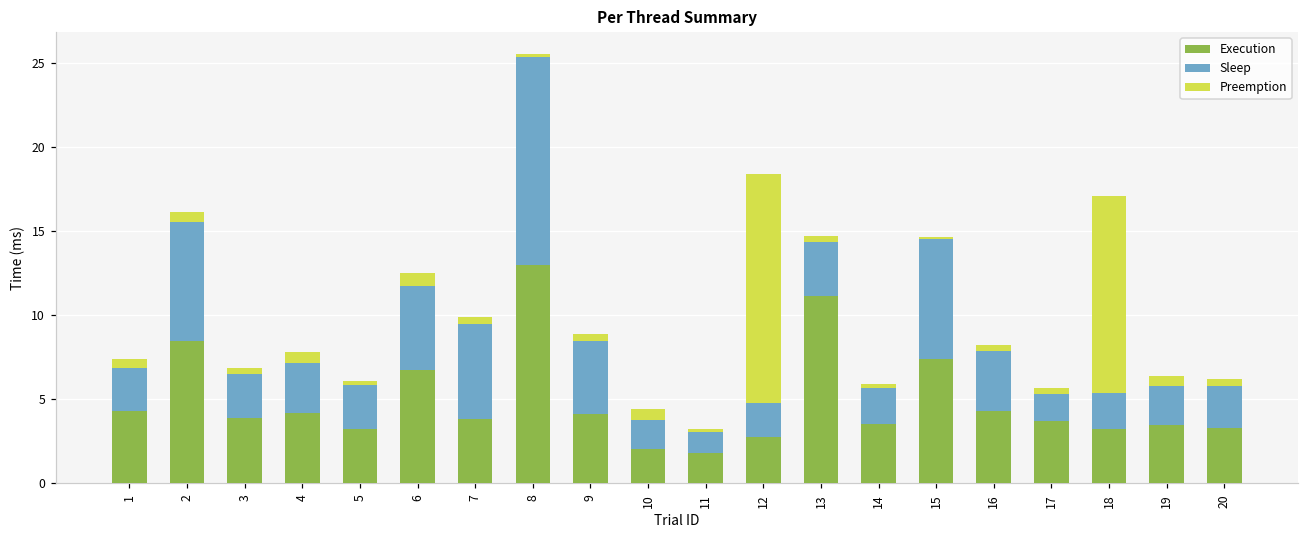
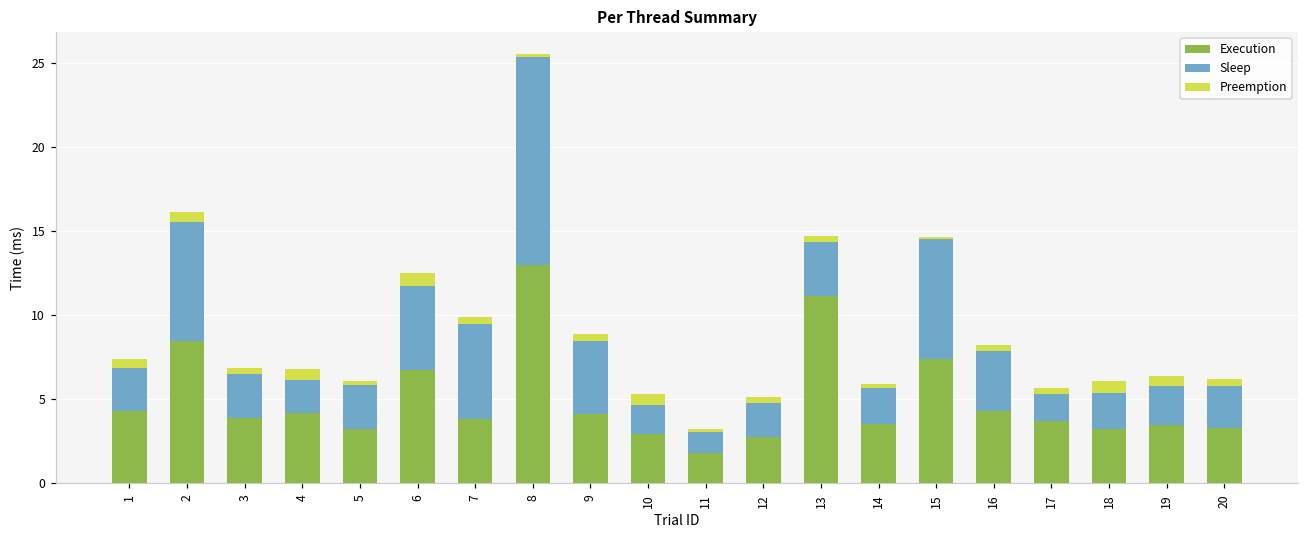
Sleep, 4: 3.0 -> 1.9
Execution, 10: 2.0 -> 2.9
Preemption, 12: 13.6 -> 0.3
Preemption, 18: 11.8 -> 0.7
